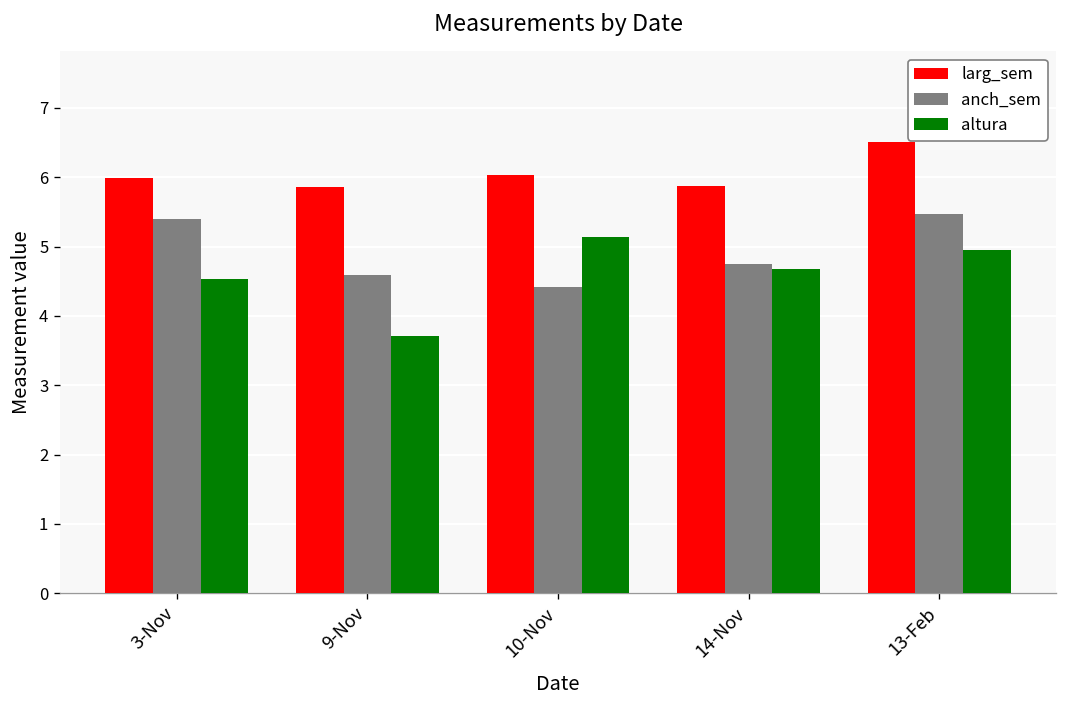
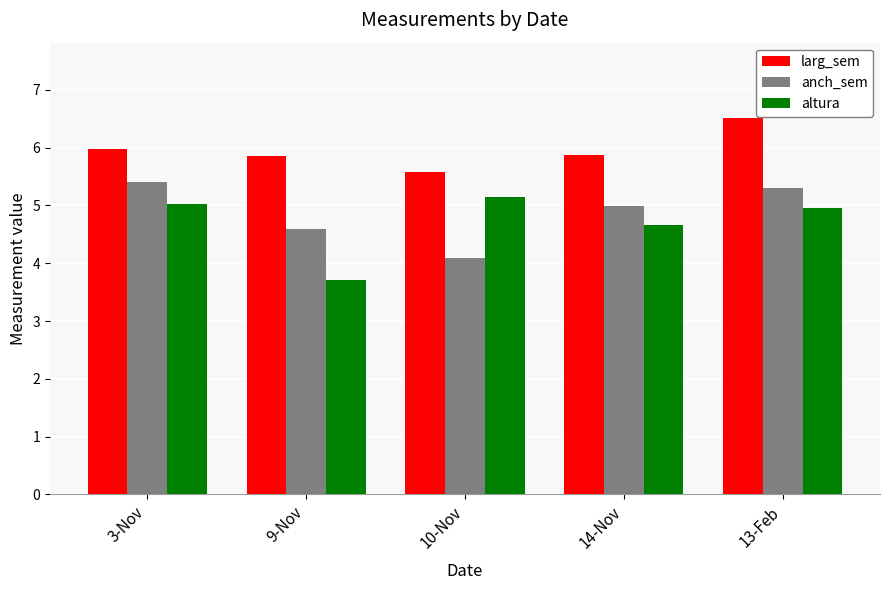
altura, 3-Nov: 4.5 -> 5.0
larg_sem, 10-Nov: 6.0 -> 5.6
anch_sem, 10-Nov: 4.4 -> 4.1
anch_sem, 14-Nov: 4.8 -> 5.0
anch_sem, 13-Feb: 5.5 -> 5.3
